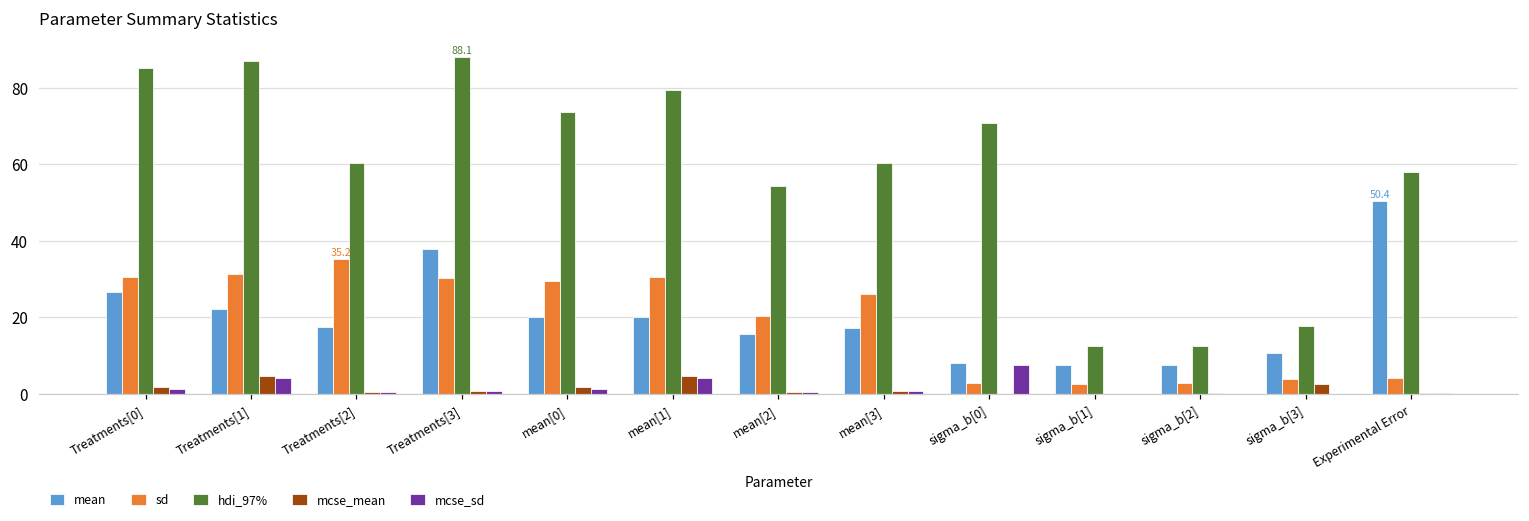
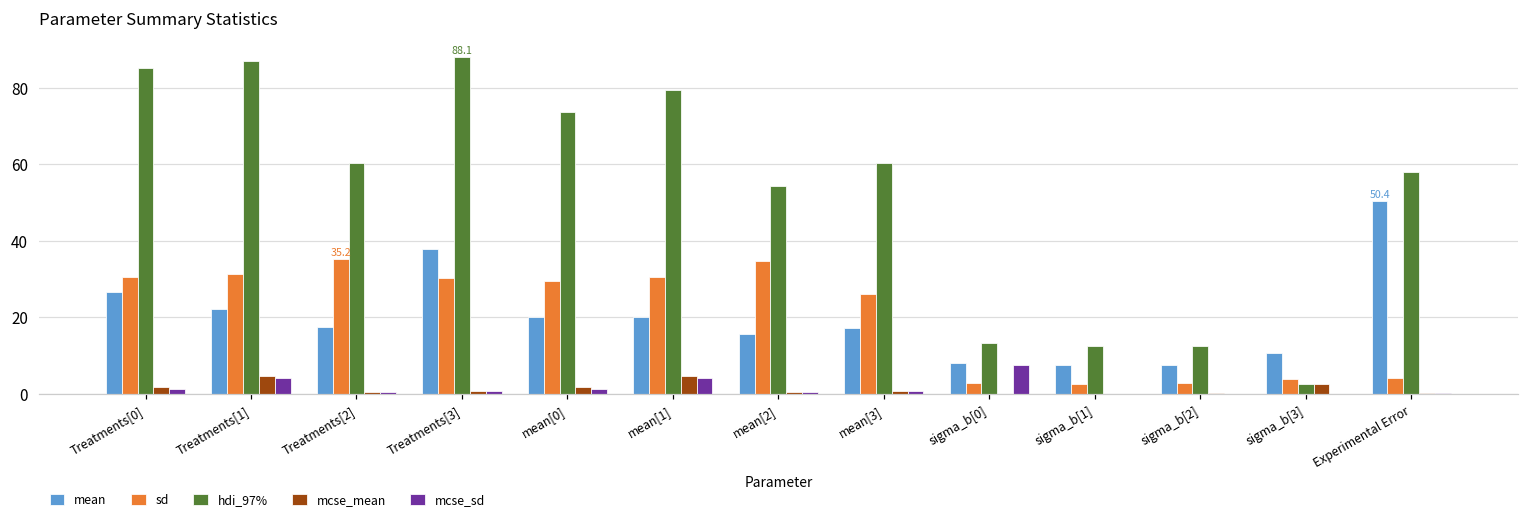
sd, mean[2]: 20 -> 35
hdi_97%, sigma_b[0]: 71 -> 13
hdi_97%, sigma_b[3]: 18 -> 2
